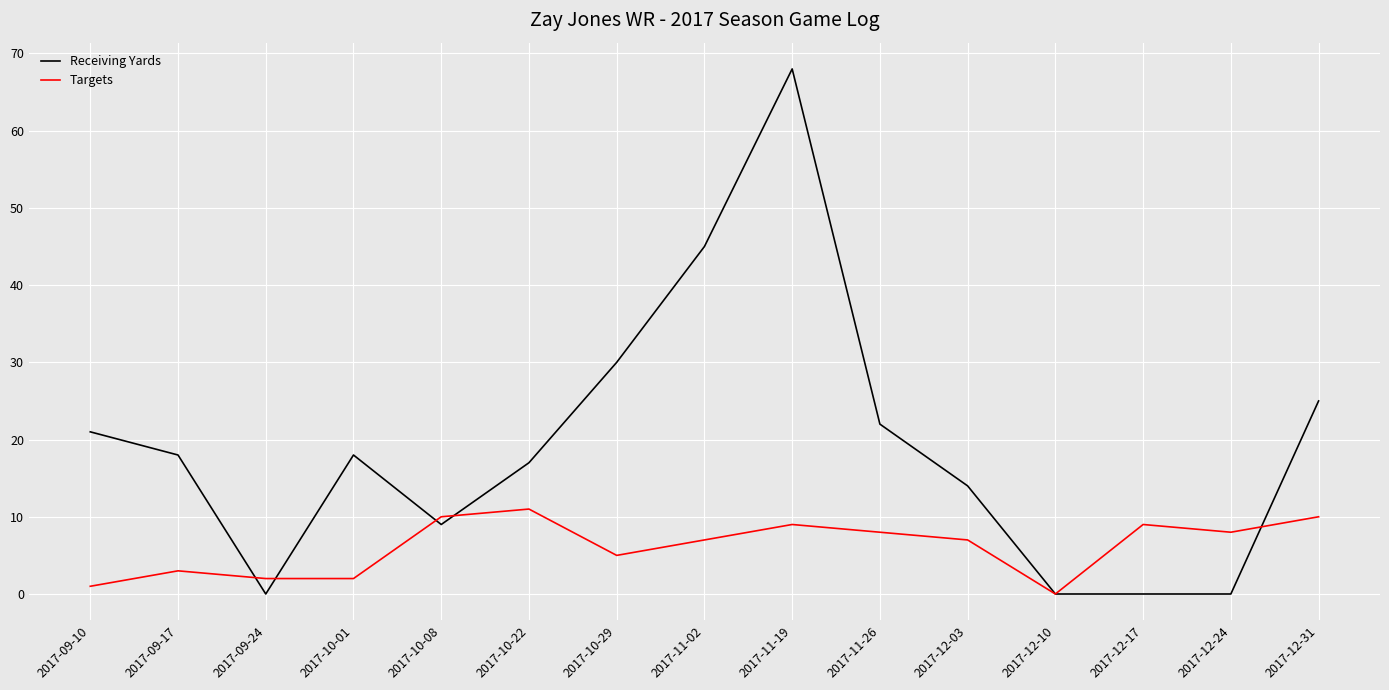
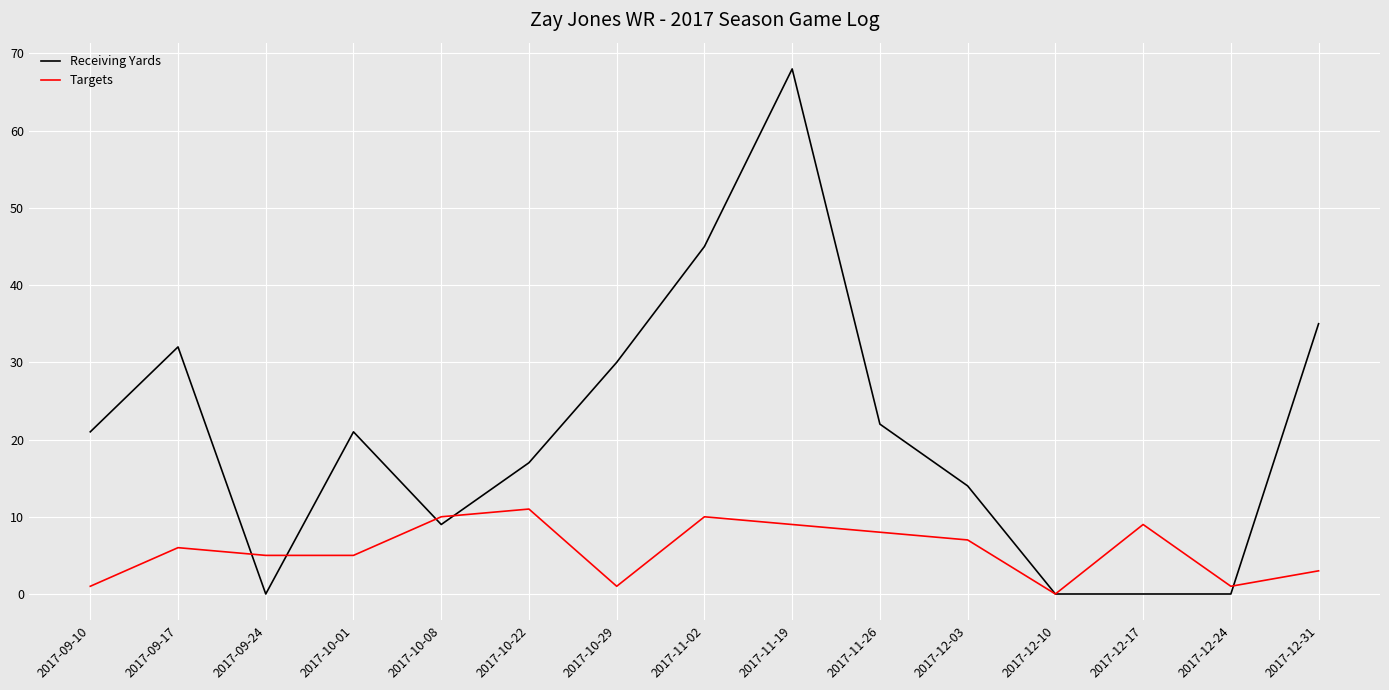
Receiving Yards, 2017-09-17: 18 -> 32
Targets, 2017-09-17: 3 -> 6
Targets, 2017-09-24: 2 -> 5
Receiving Yards, 2017-10-01: 18 -> 21
Targets, 2017-10-01: 2 -> 5
Targets, 2017-10-29: 5 -> 1
Targets, 2017-11-02: 7 -> 10
Targets, 2017-12-24: 8 -> 1
Receiving Yards, 2017-12-31: 25 -> 35
Targets, 2017-12-31: 10 -> 3
